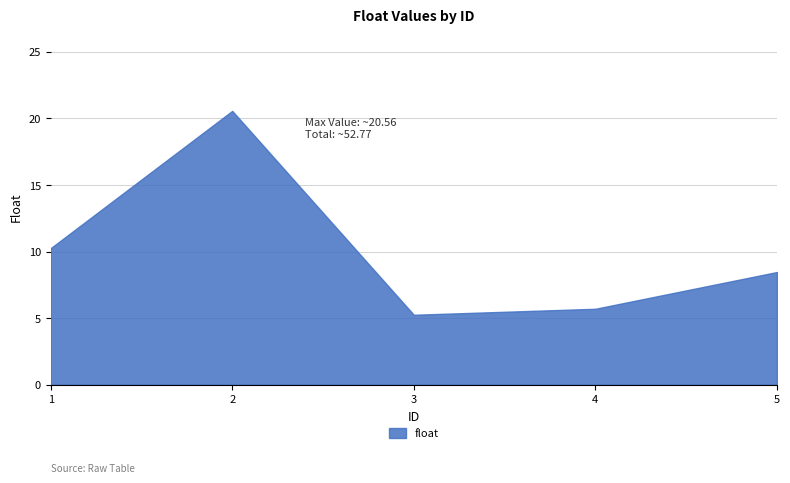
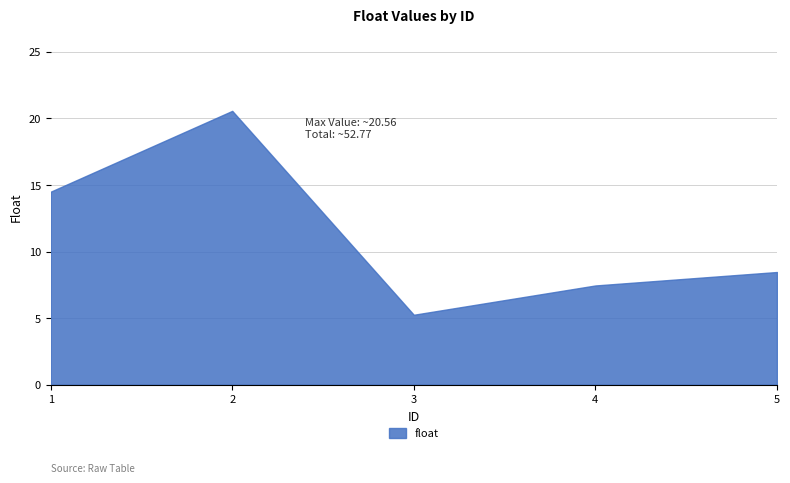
1: 10.3 -> 14.5
4: 5.7 -> 7.5
